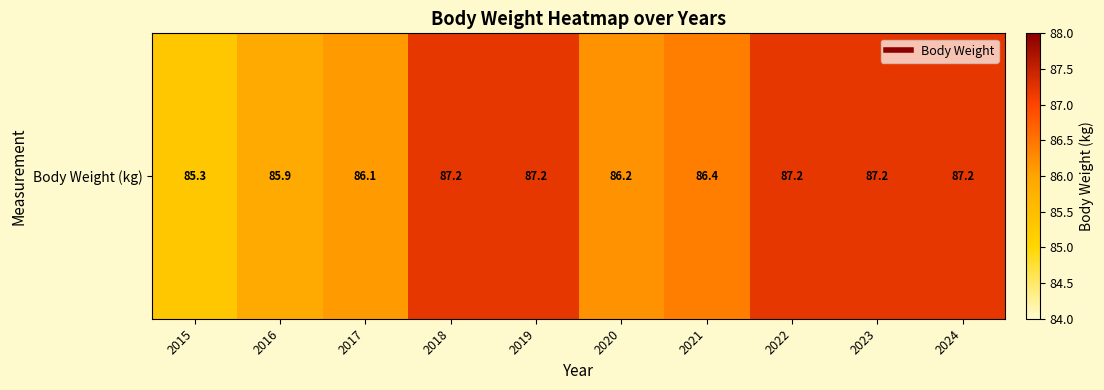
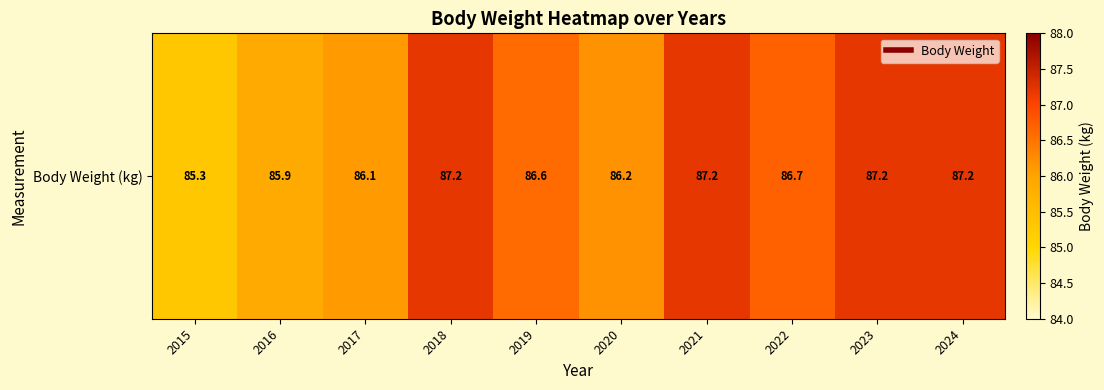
Body Weight (kg), 2019: 87.2 -> 86.6
Body Weight (kg), 2021: 86.4 -> 87.2
Body Weight (kg), 2022: 87.2 -> 86.7
